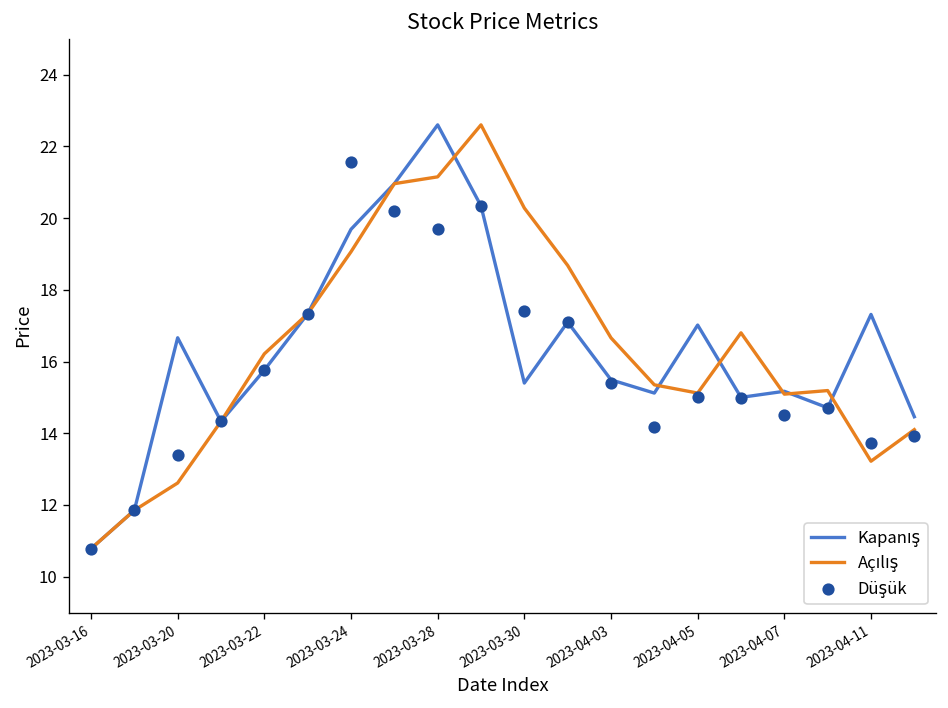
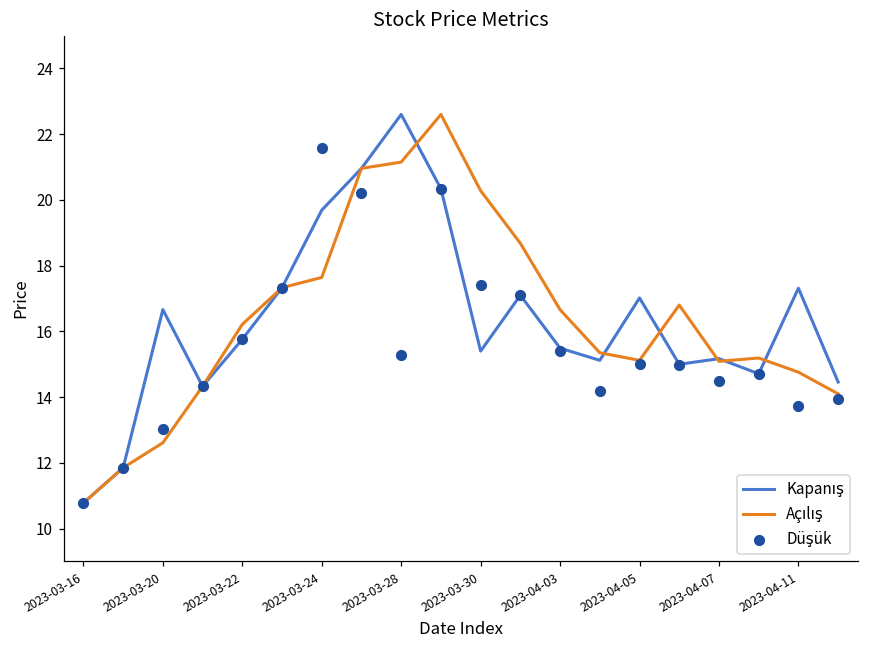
Düşük, 2023-03-20: 13.4 -> 13.0
Açılış, 2023-03-24: 19.1 -> 17.6
Düşük, 2023-03-28: 19.7 -> 15.3
Açılış, 2023-04-11: 13.2 -> 14.8
